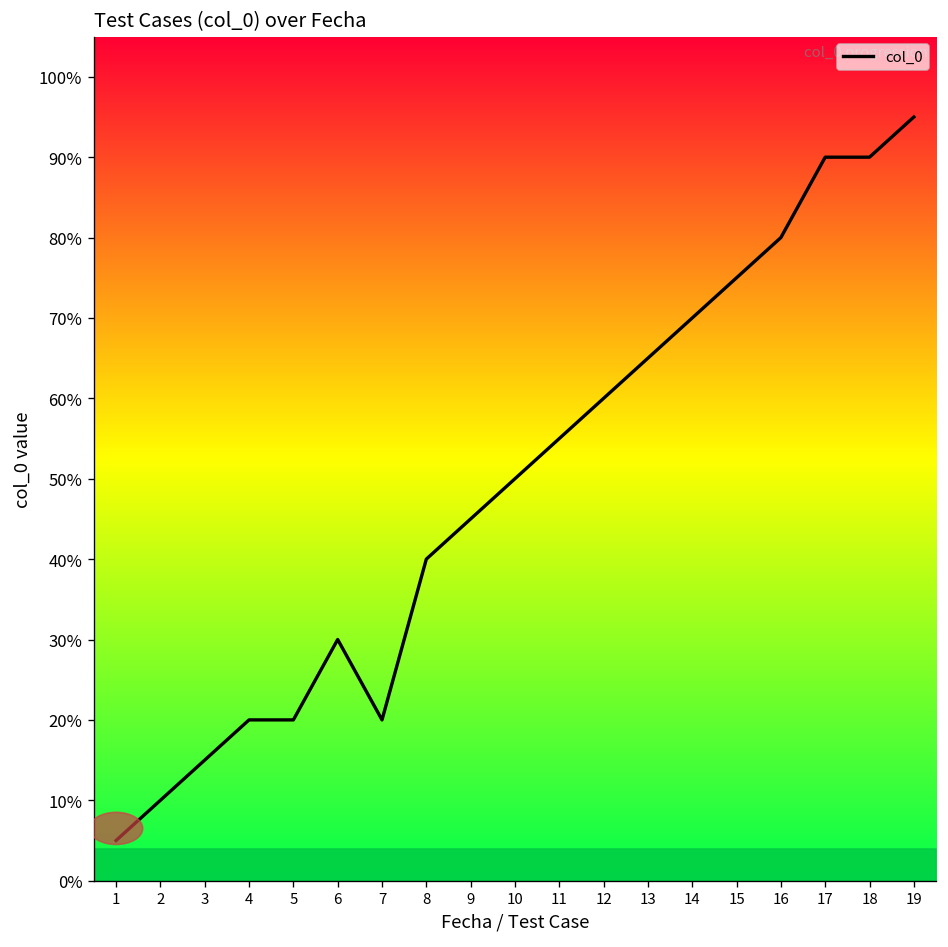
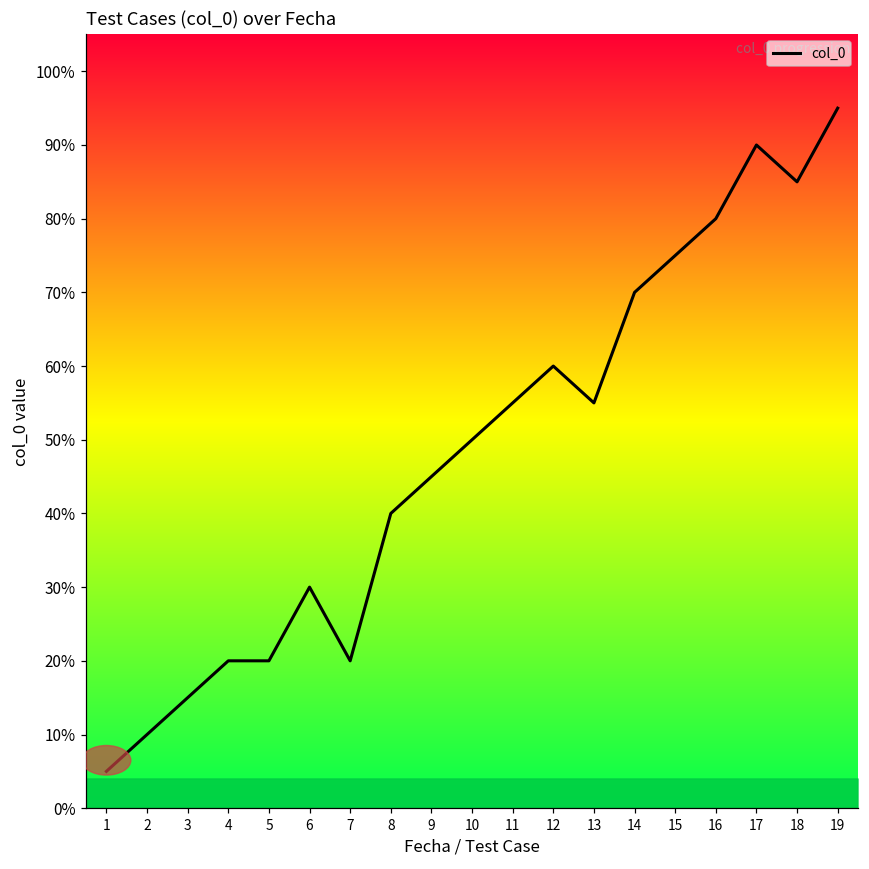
col_0, 13: 65% -> 55%
col_0, 18: 90% -> 85%
